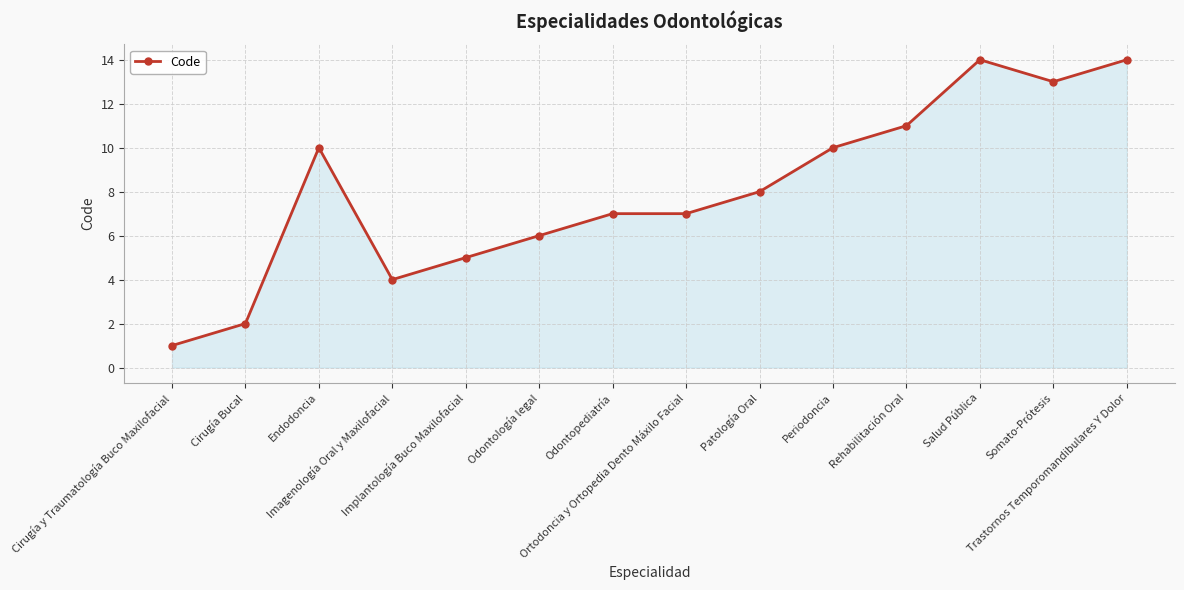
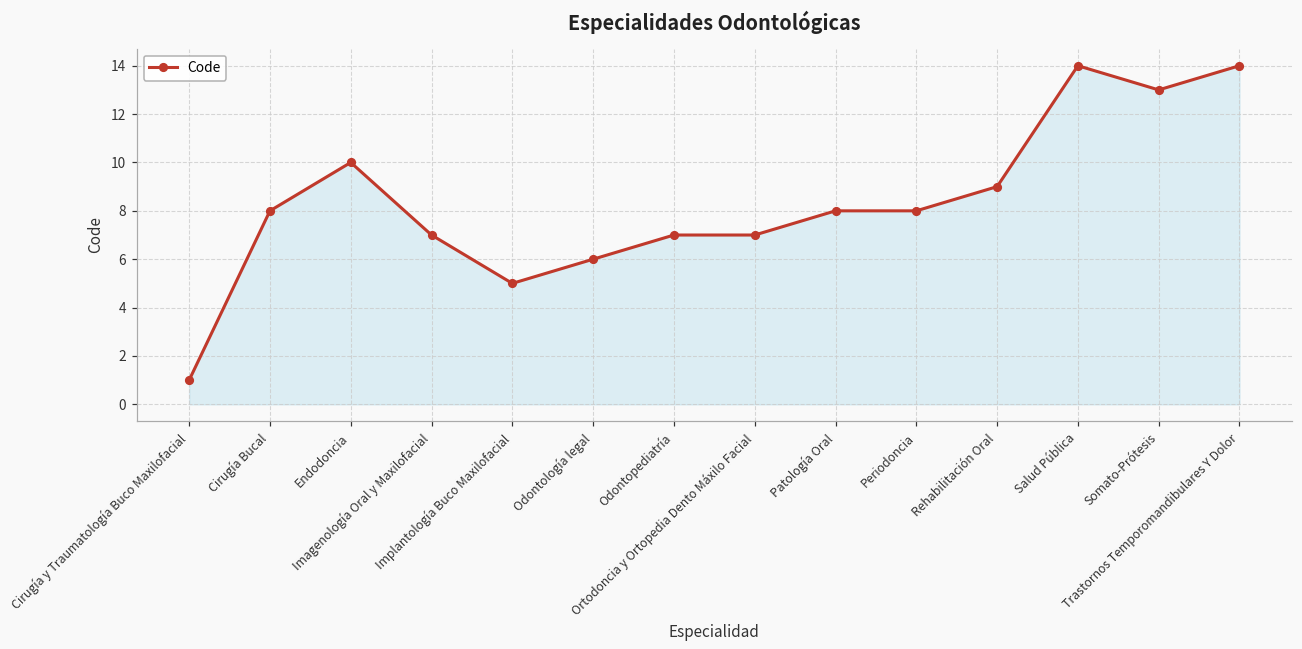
Cirugía Bucal: 2 -> 8
Imagenología Oral y Maxilofacial: 4 -> 7
Periodoncia: 10 -> 8
Rehabilitación Oral: 11 -> 9
